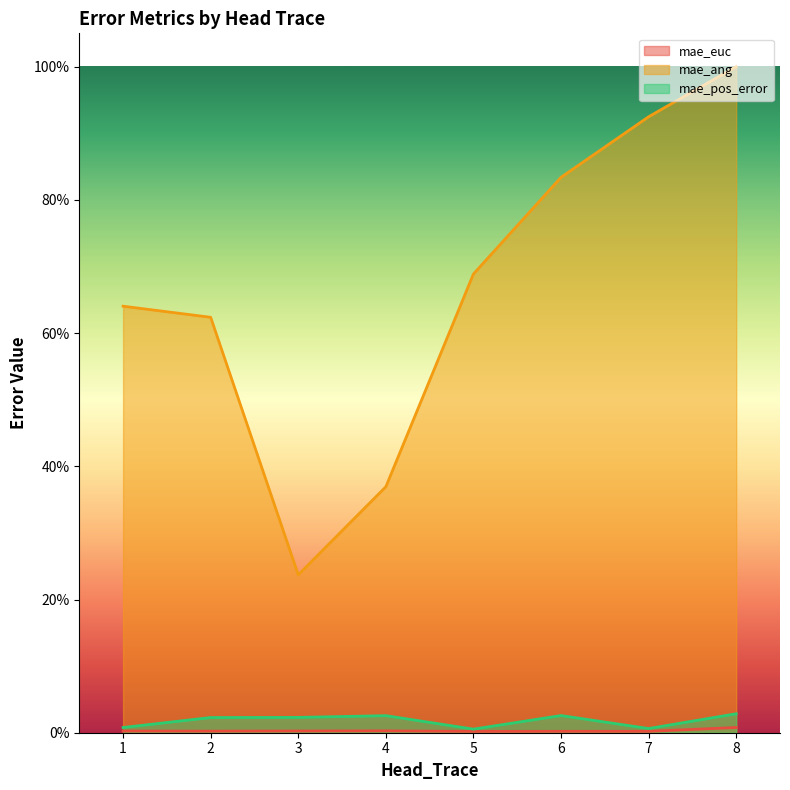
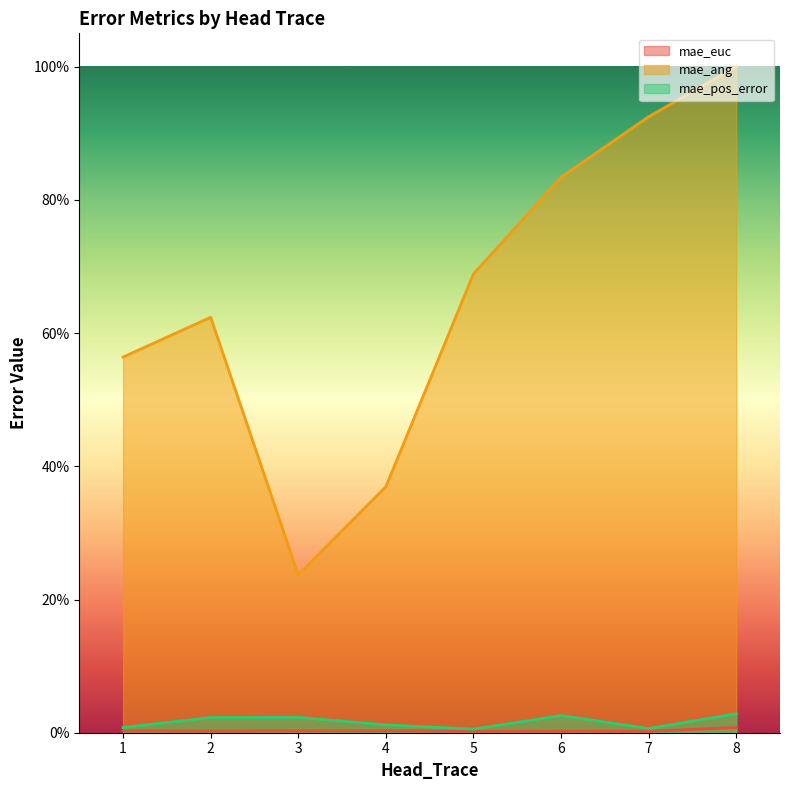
mae_ang, 1: 64% -> 56%
mae_pos_error, 4: 3% -> 1%
